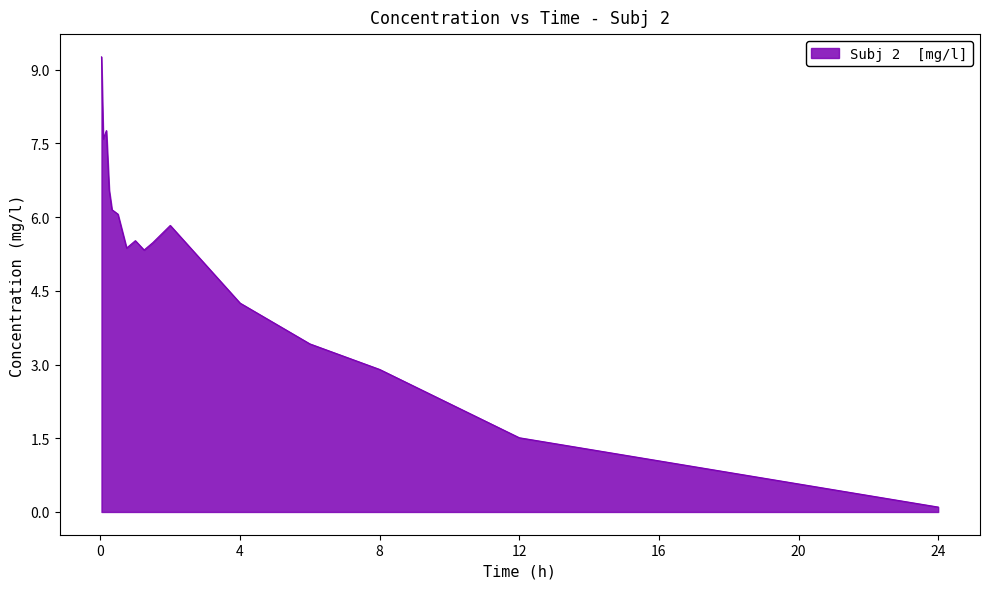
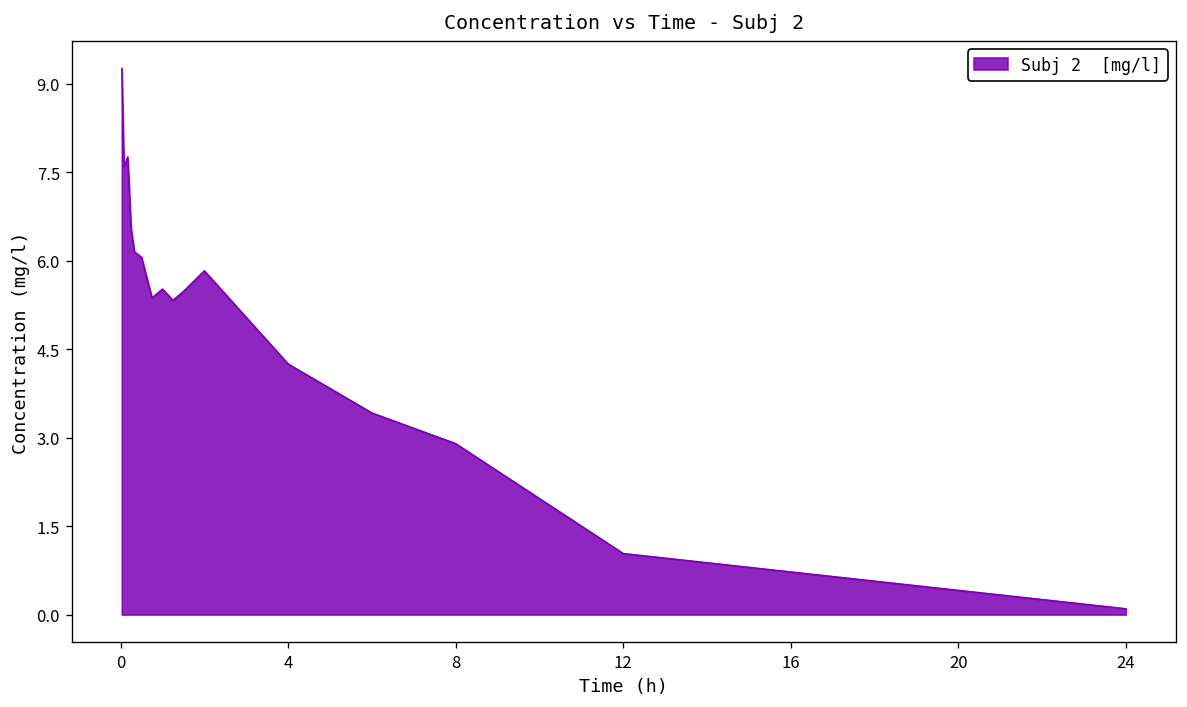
12: 1.5 -> 1.0
